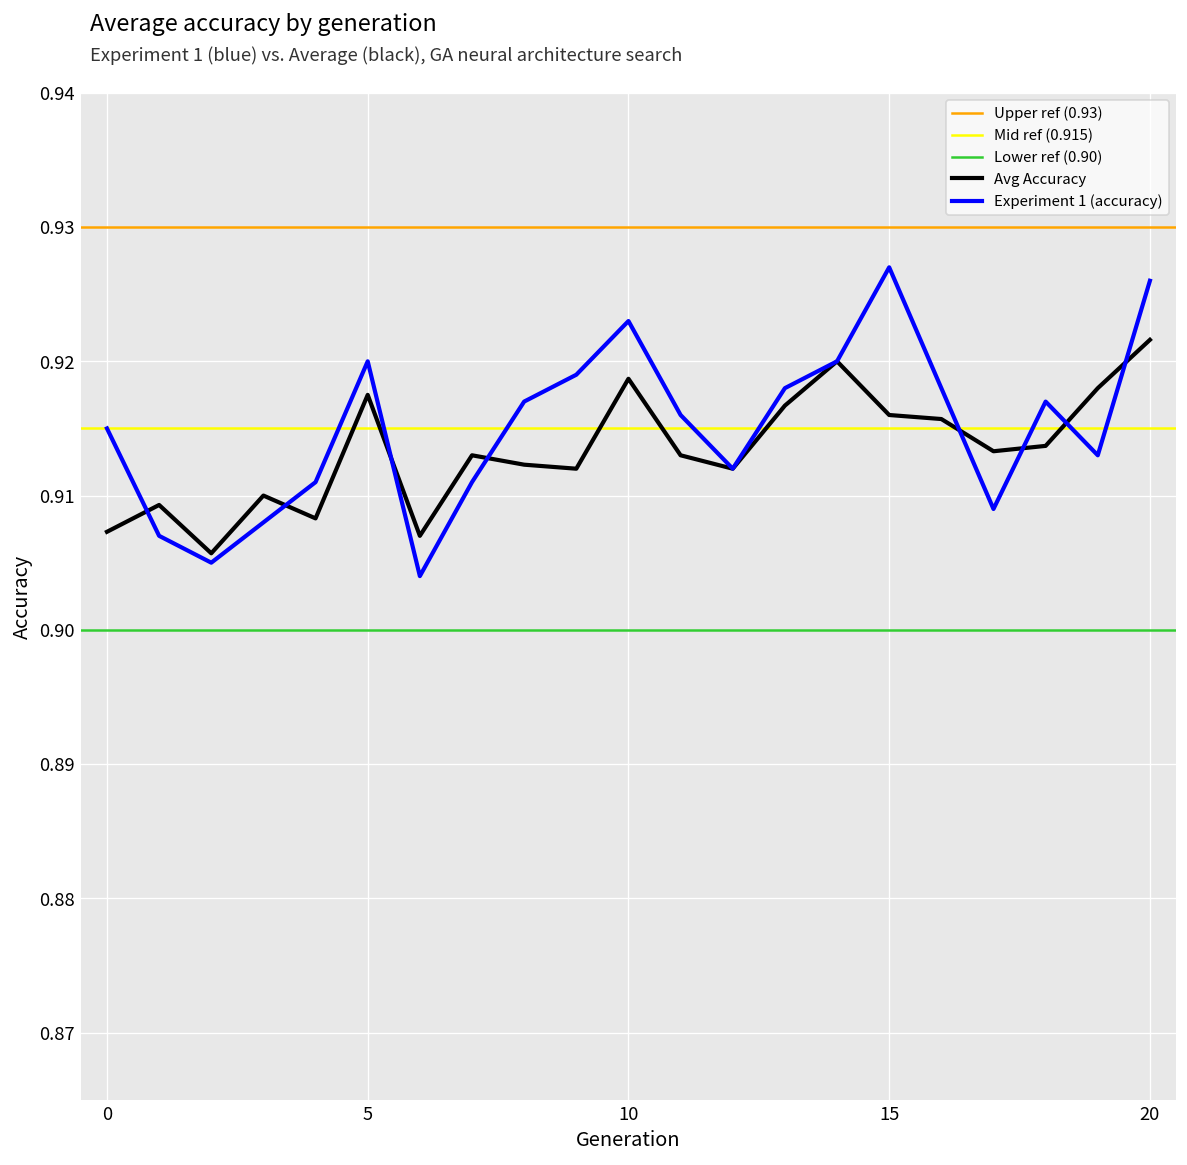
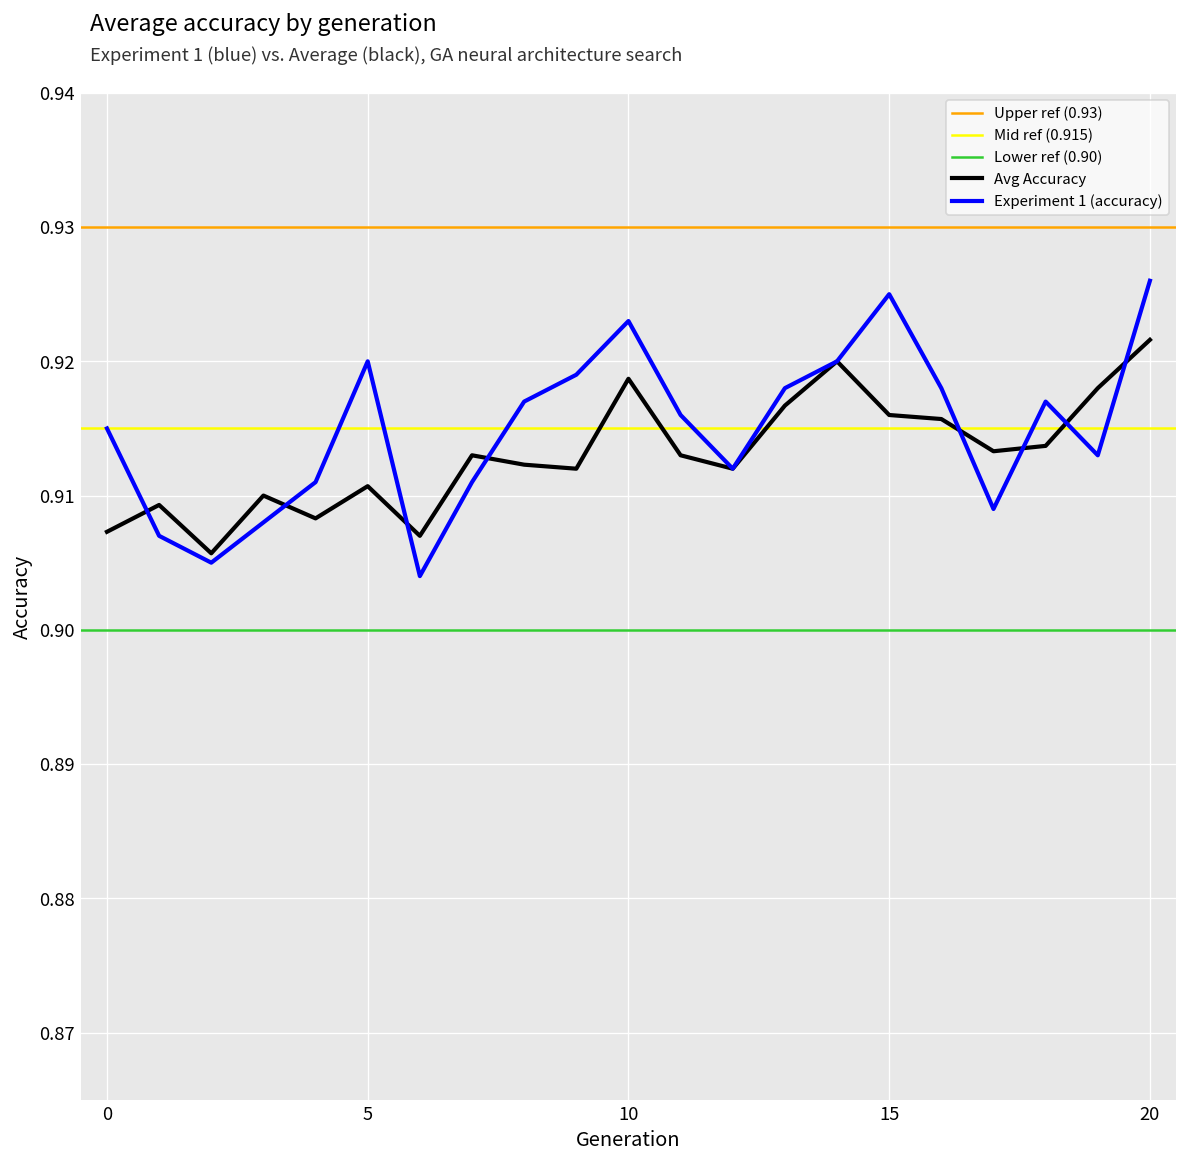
Avg Accuracy, 5: 0.9175 -> 0.9107
Experiment 1 (accuracy), 15: 0.927 -> 0.925
